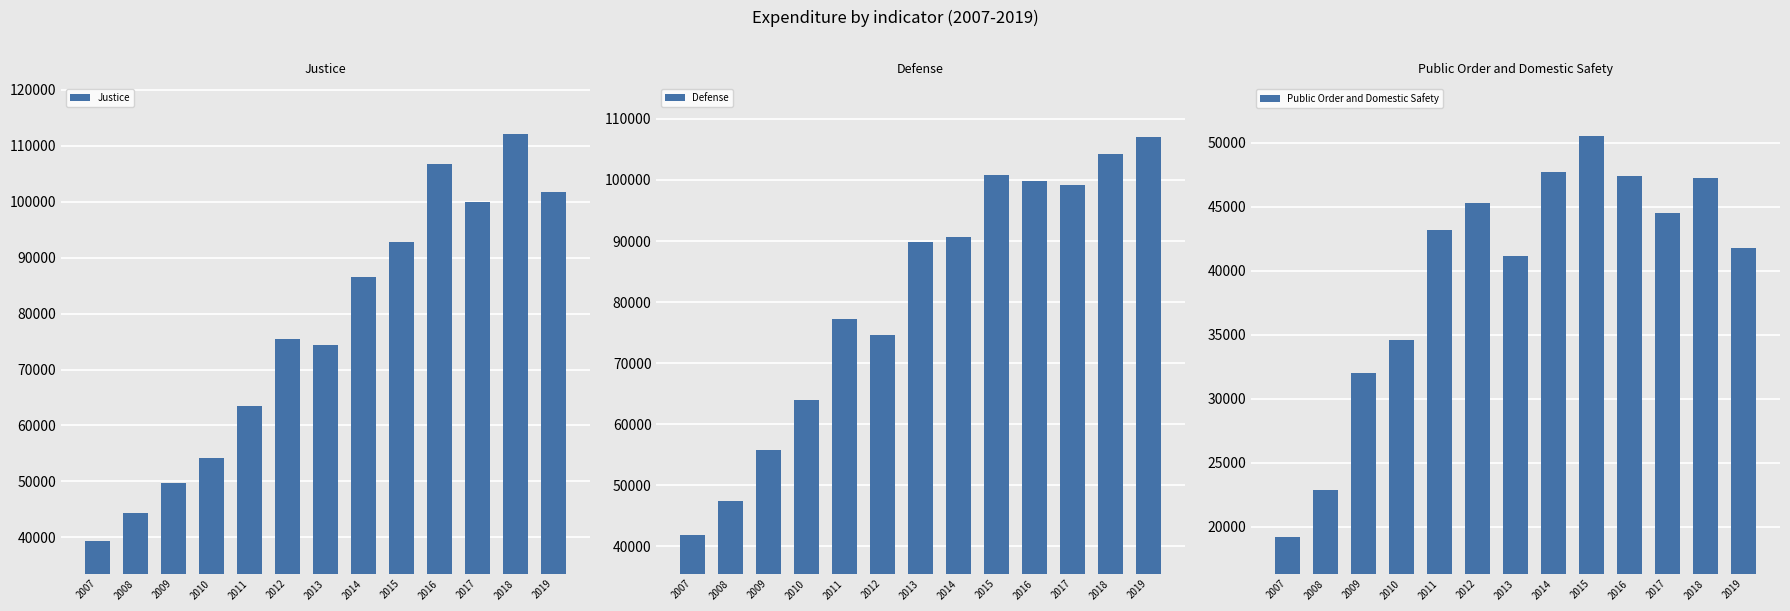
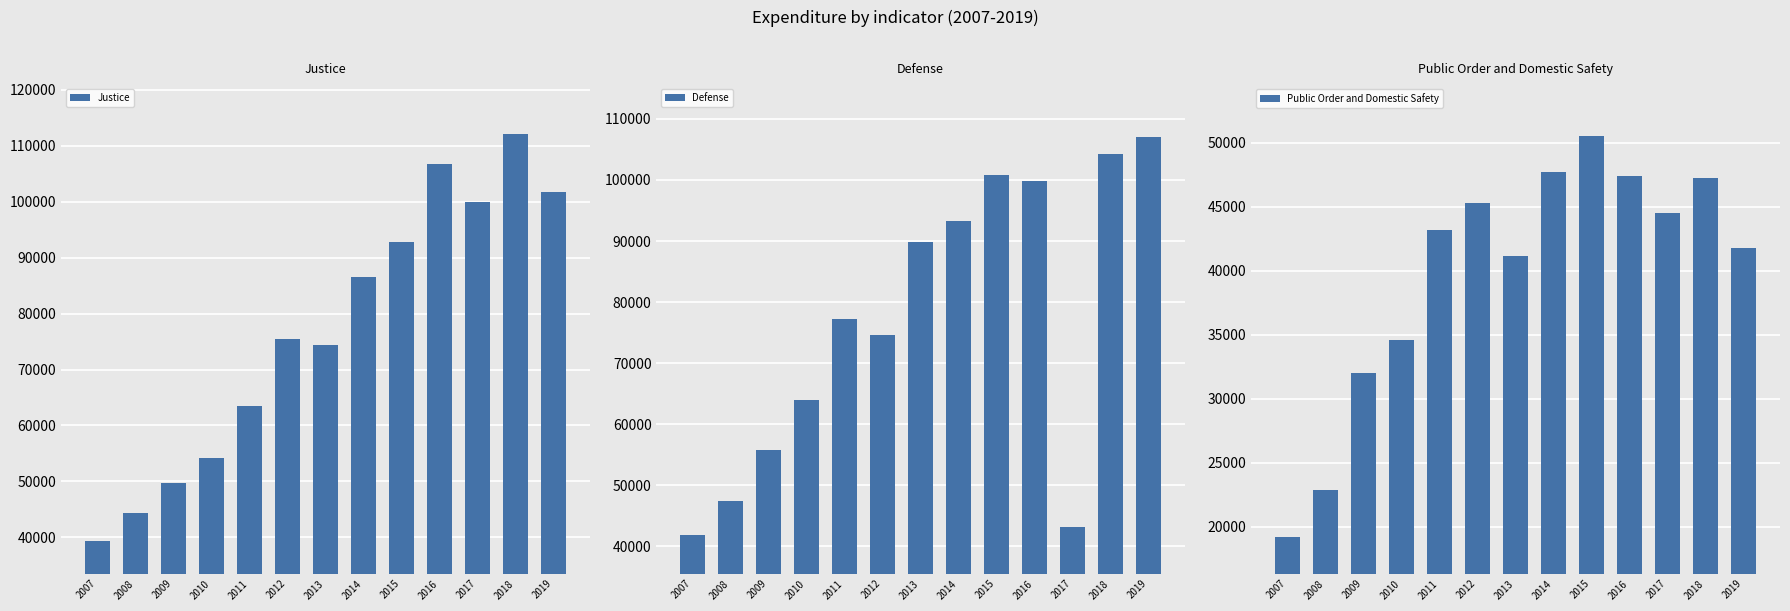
Defense, 2014: 91000 -> 93000
Defense, 2017: 99000 -> 43000
